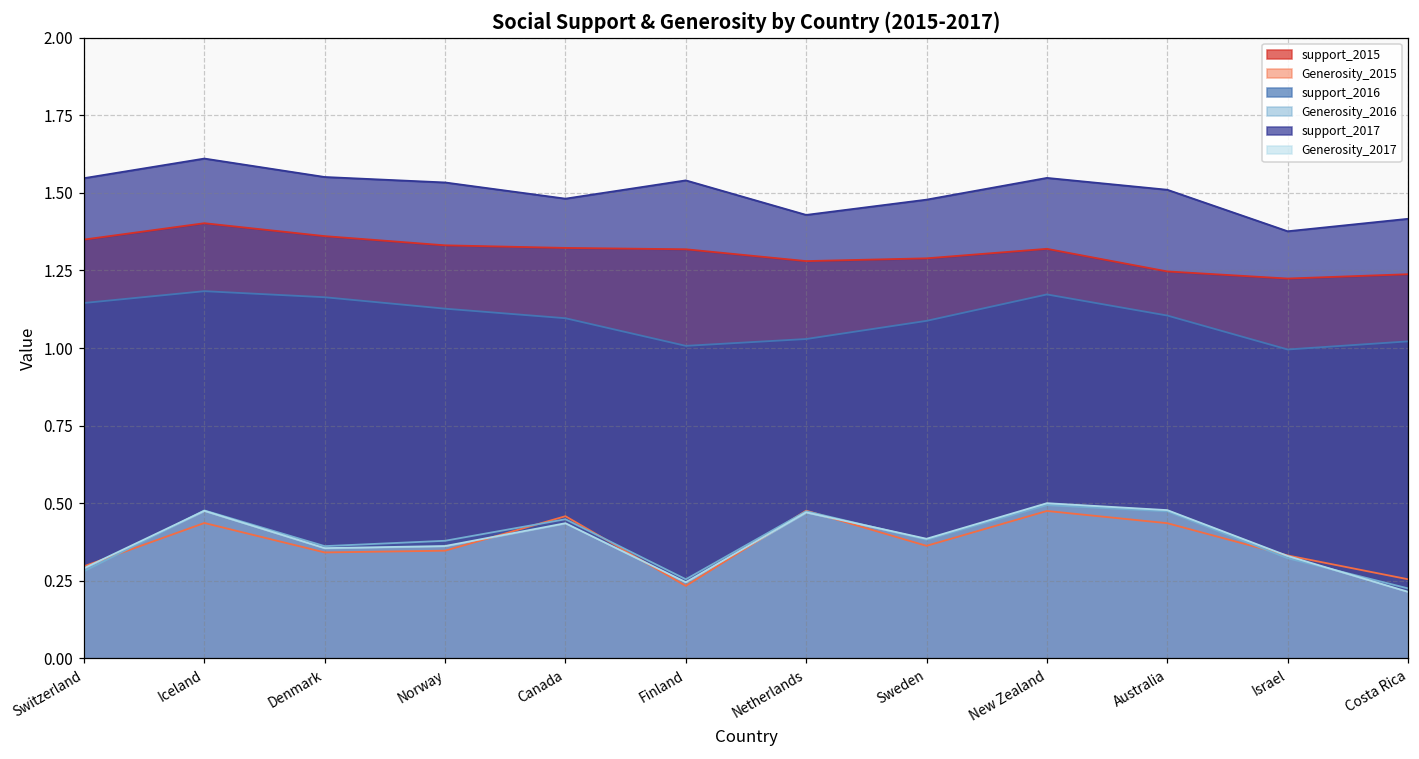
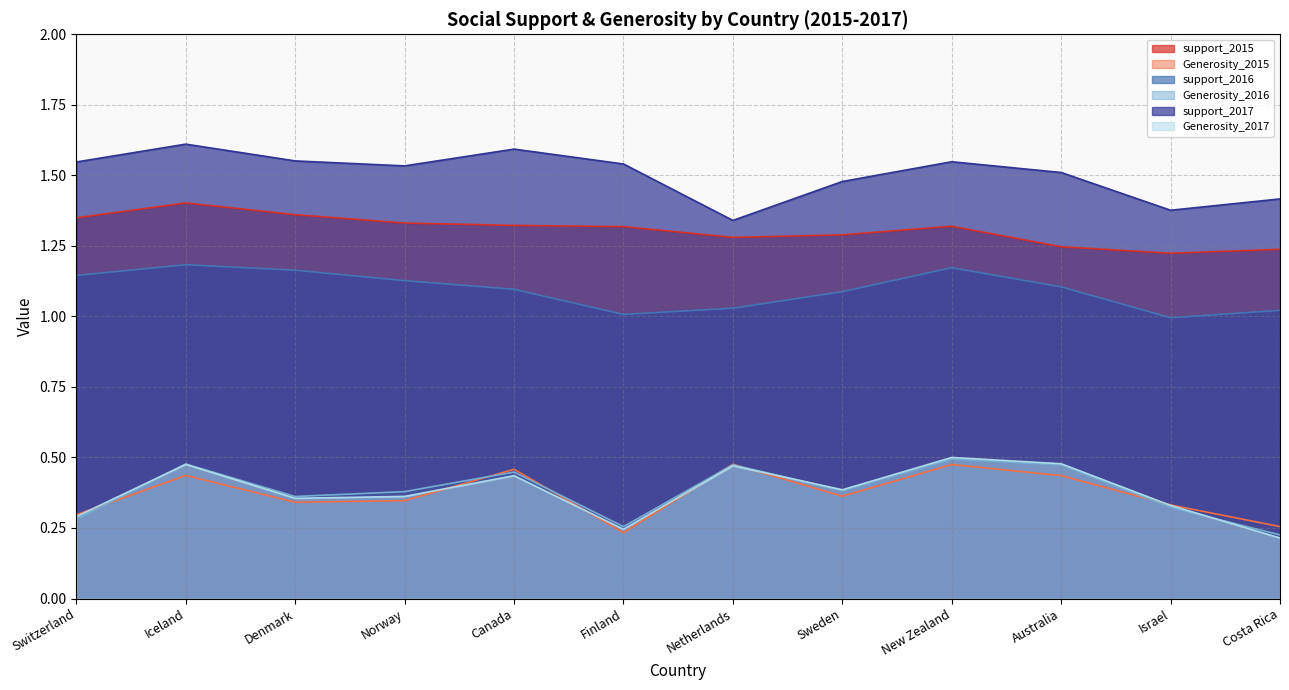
support_2017, Canada: 1.48 -> 1.59
support_2017, Netherlands: 1.43 -> 1.34
